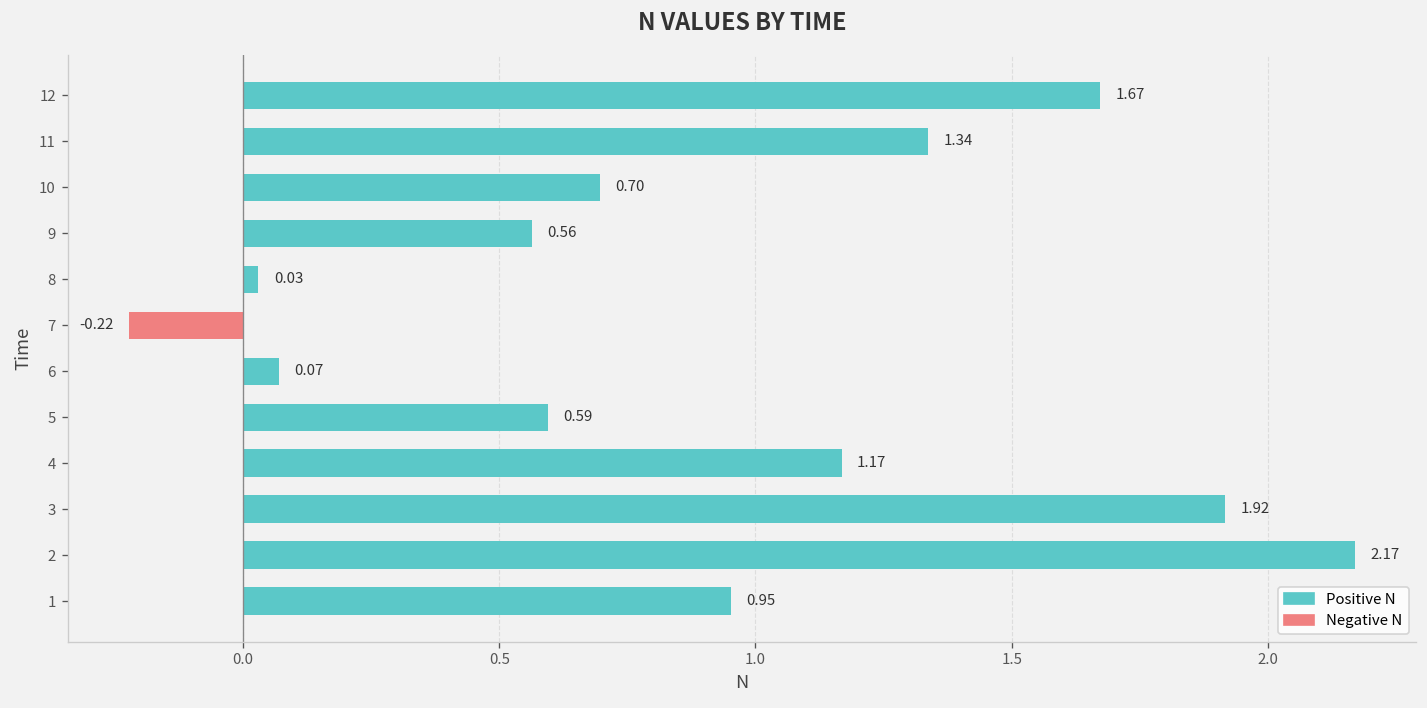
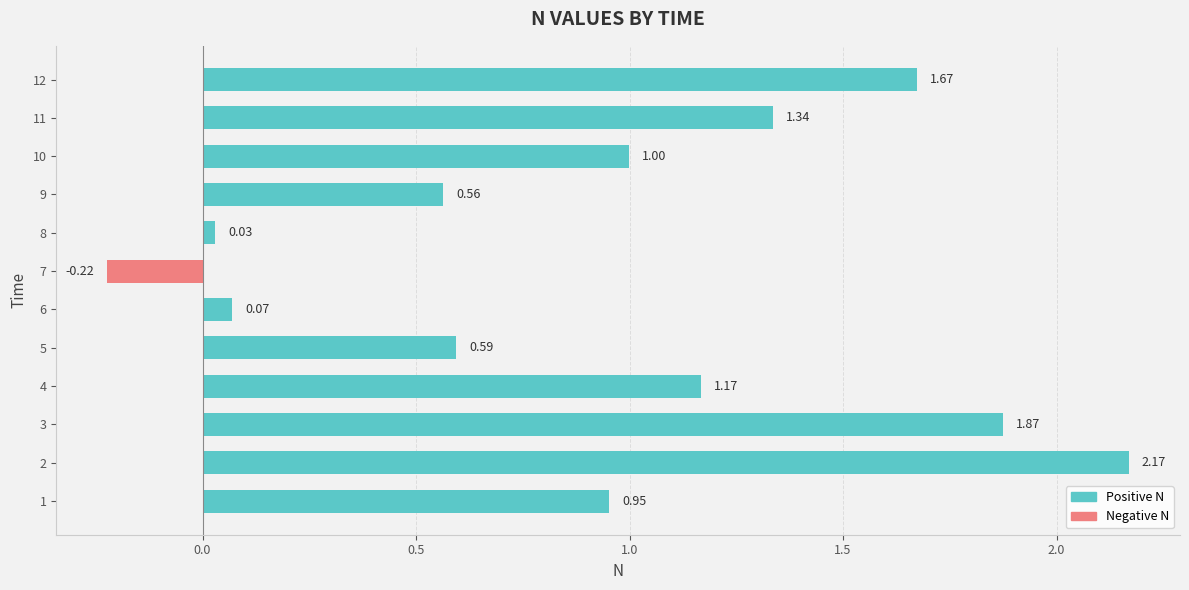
10: 0.70 -> 1.00
3: 1.92 -> 1.87
